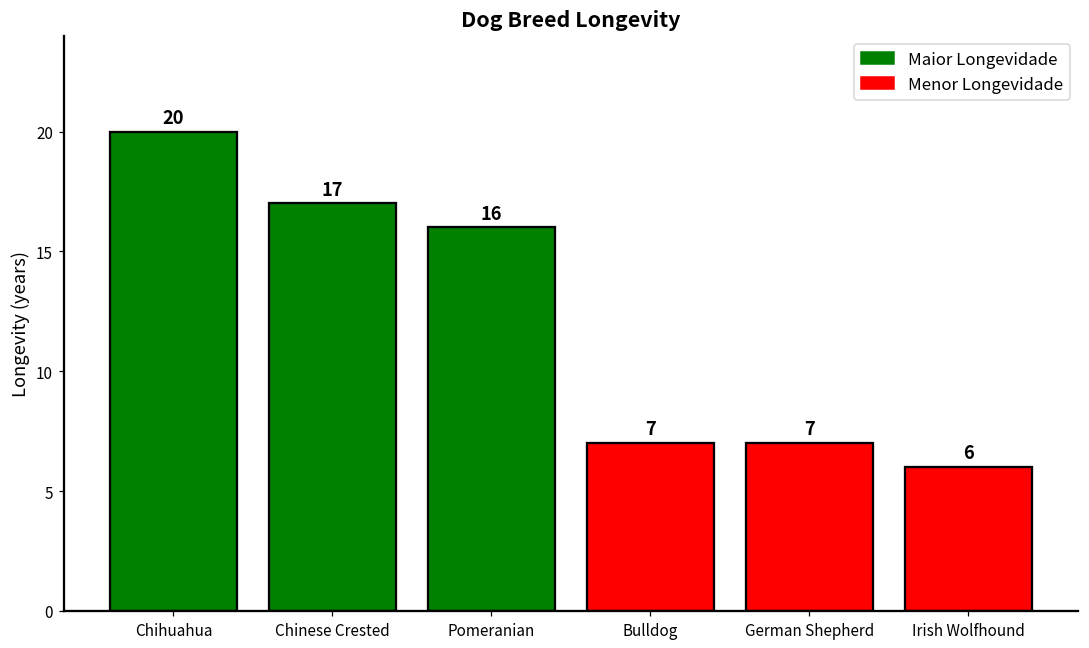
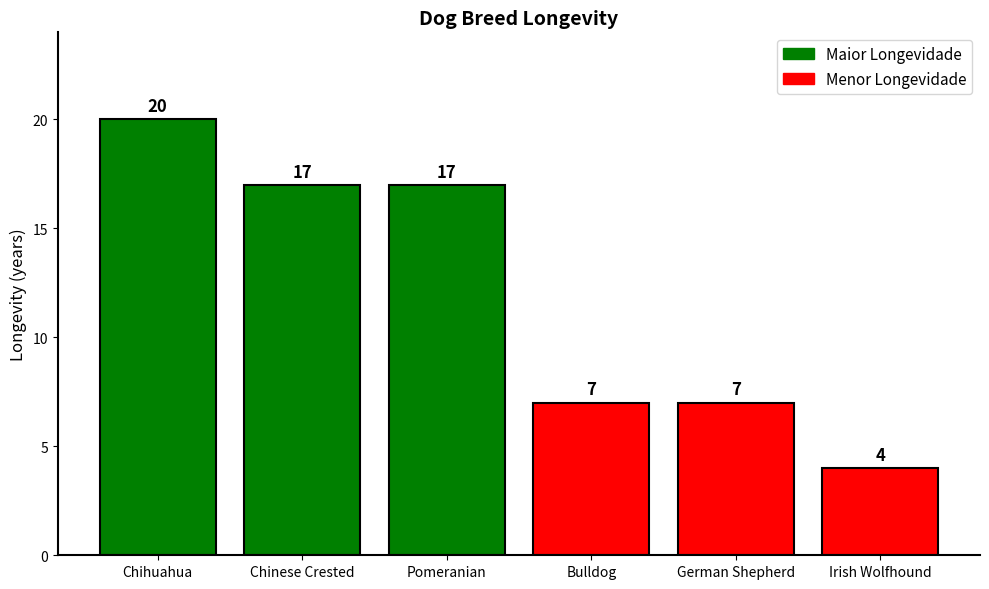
Pomeranian: 16 -> 17
Irish Wolfhound: 6 -> 4
